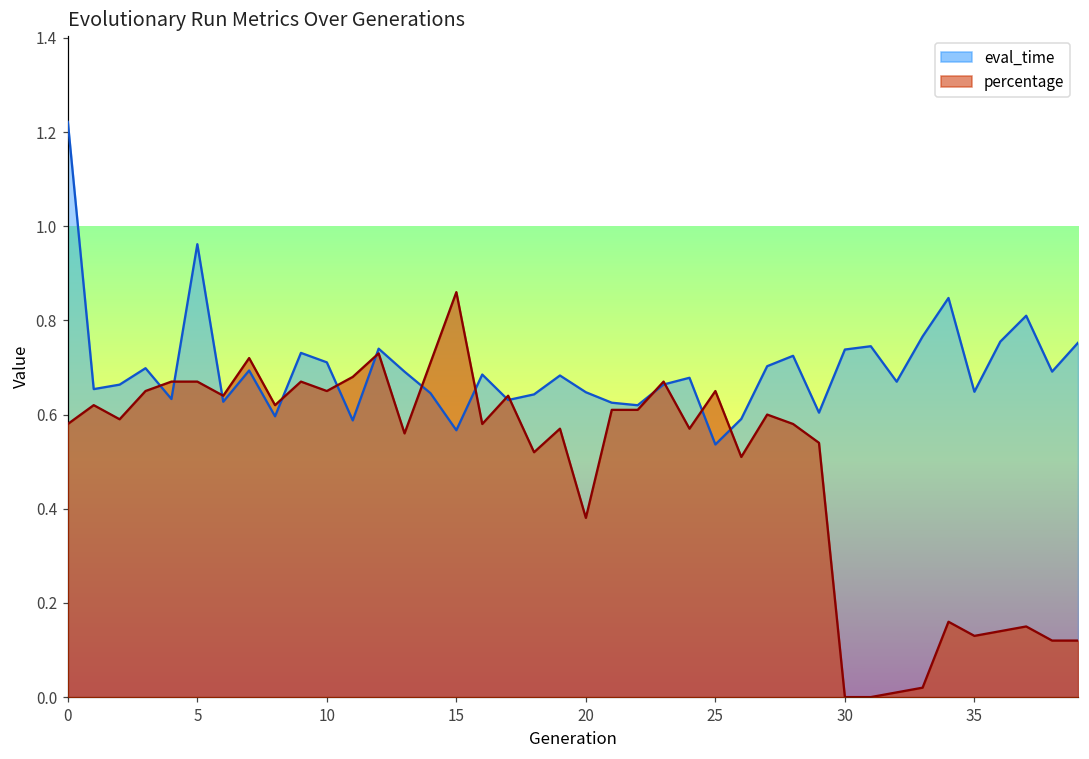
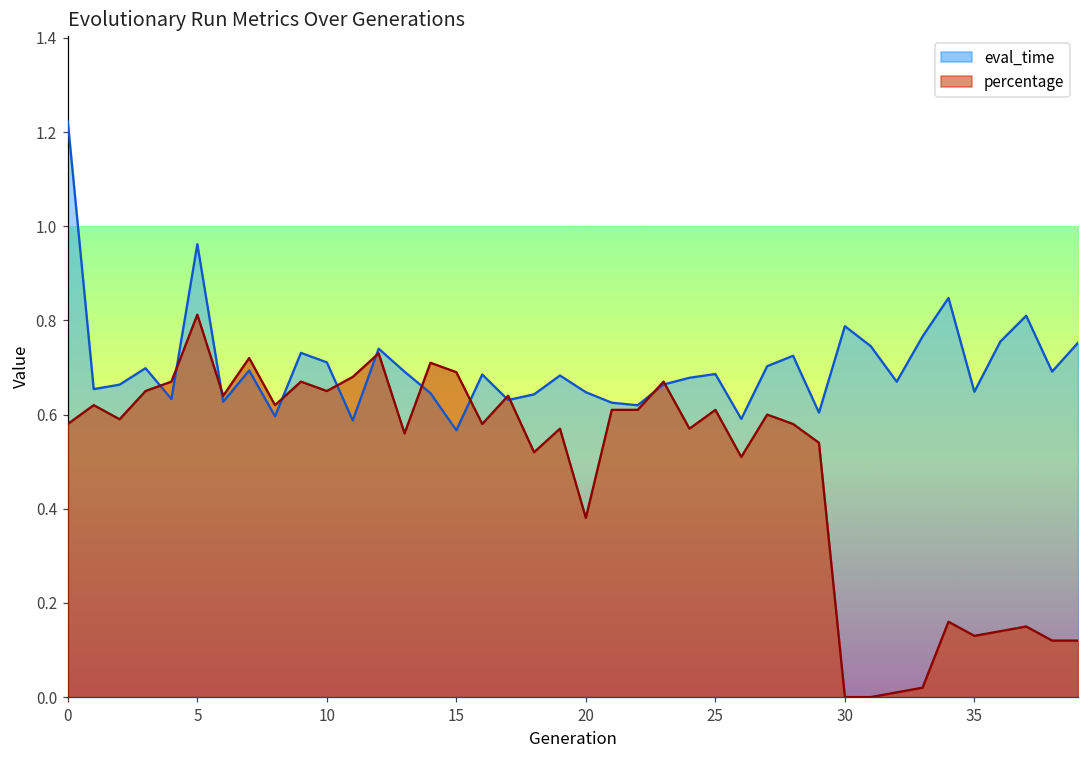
percentage, 5: 0.67 -> 0.81
percentage, 15: 0.86 -> 0.69
eval_time, 25: 0.54 -> 0.69
percentage, 25: 0.65 -> 0.61
eval_time, 30: 0.74 -> 0.79
